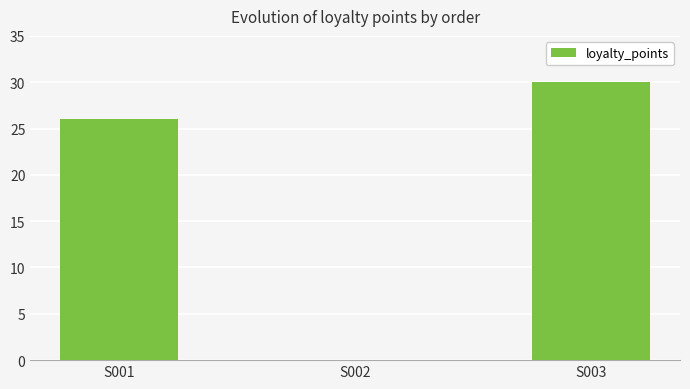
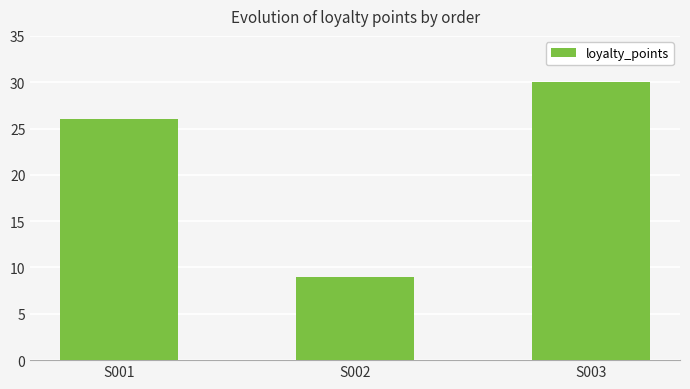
S002: 0 -> 9
